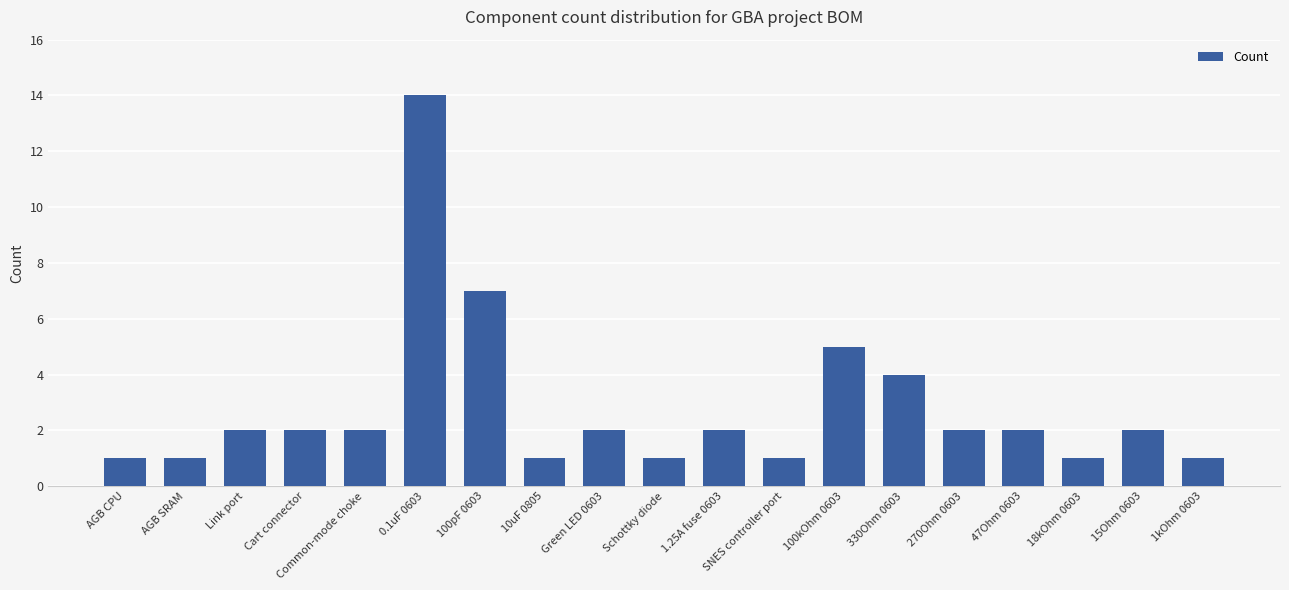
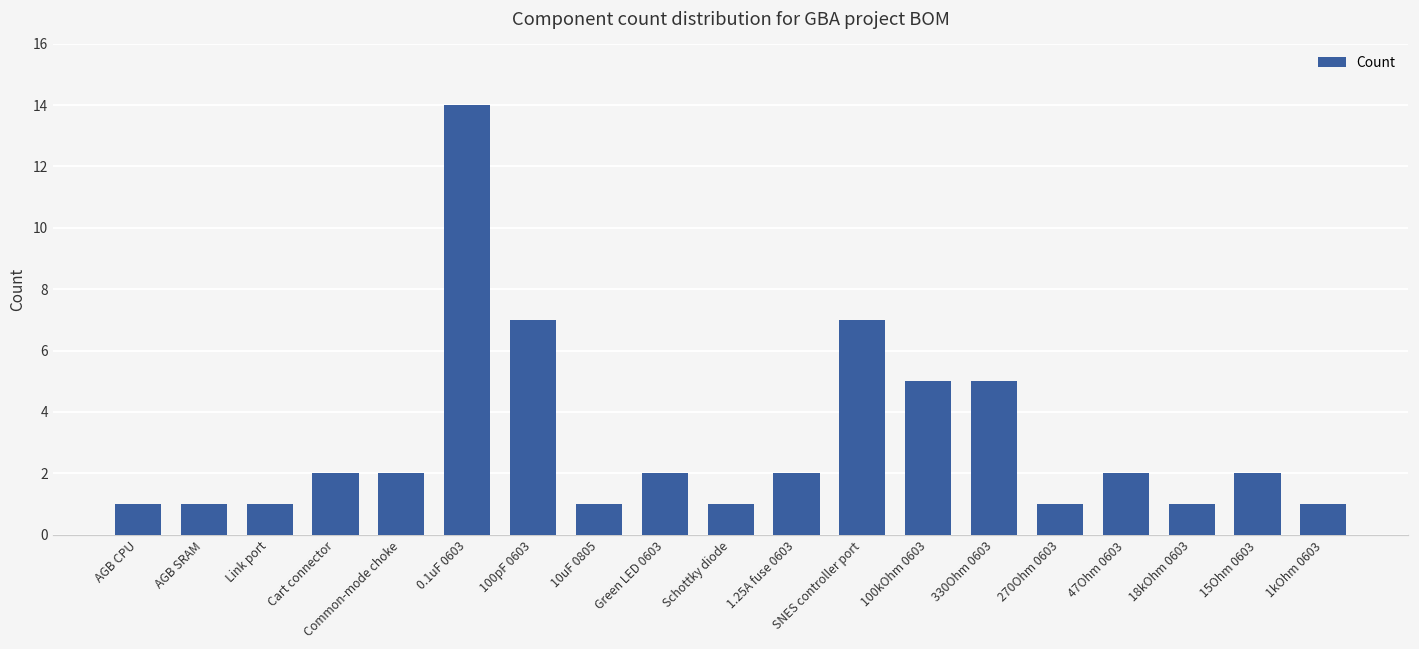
Link port: 2 -> 1
SNES controller port: 1 -> 7
330Ohm 0603: 4 -> 5
270Ohm 0603: 2 -> 1
